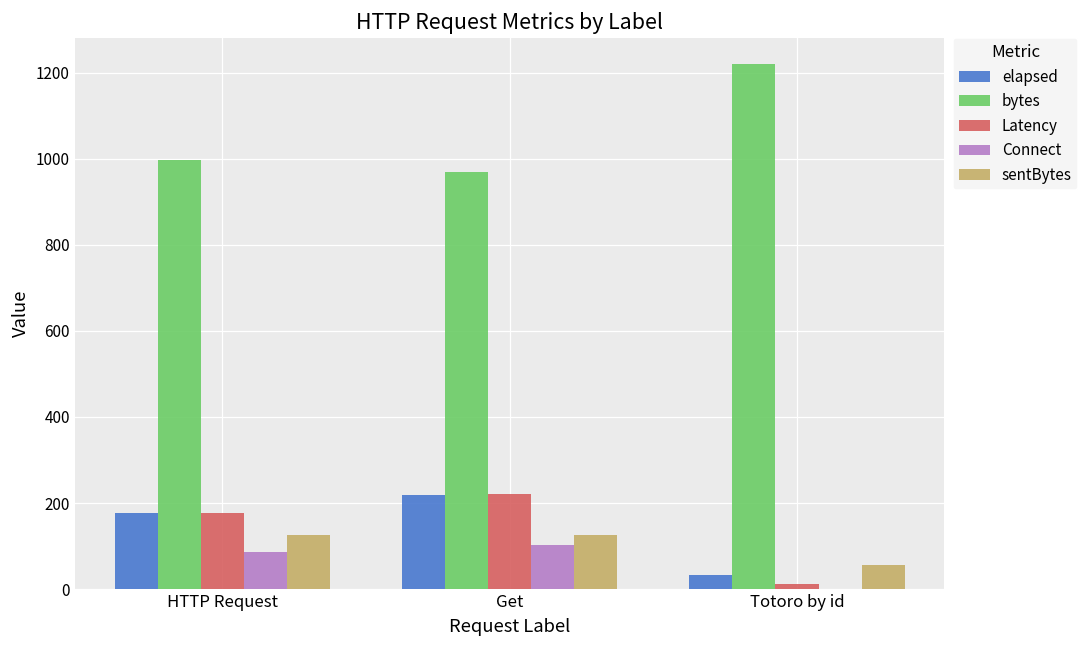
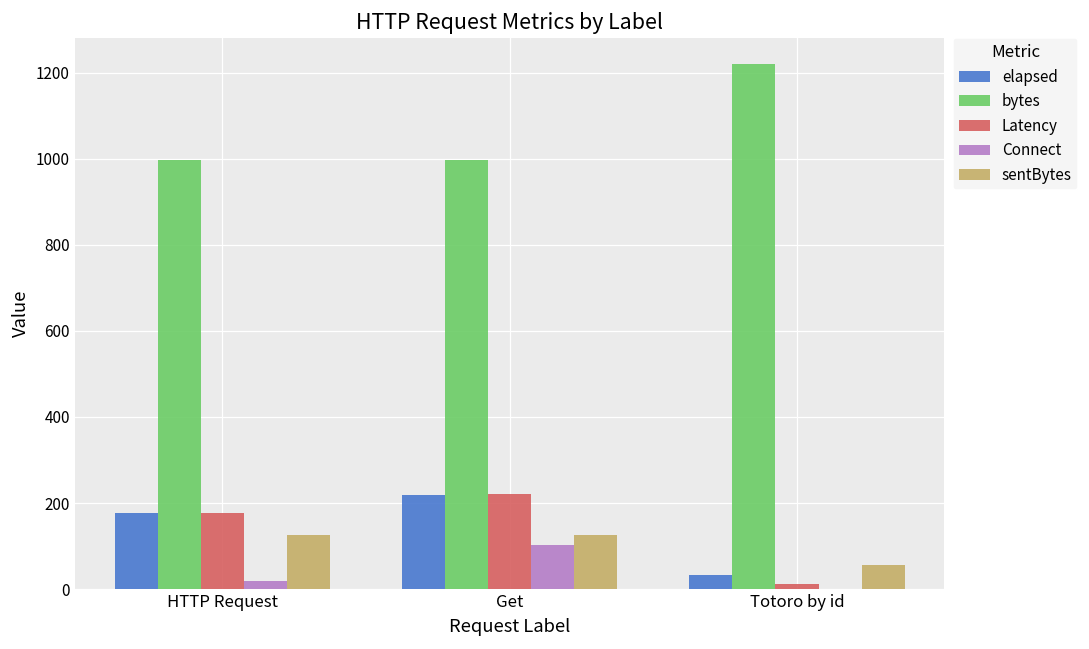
Connect, HTTP Request: 90 -> 20
bytes, Get: 970 -> 1000
